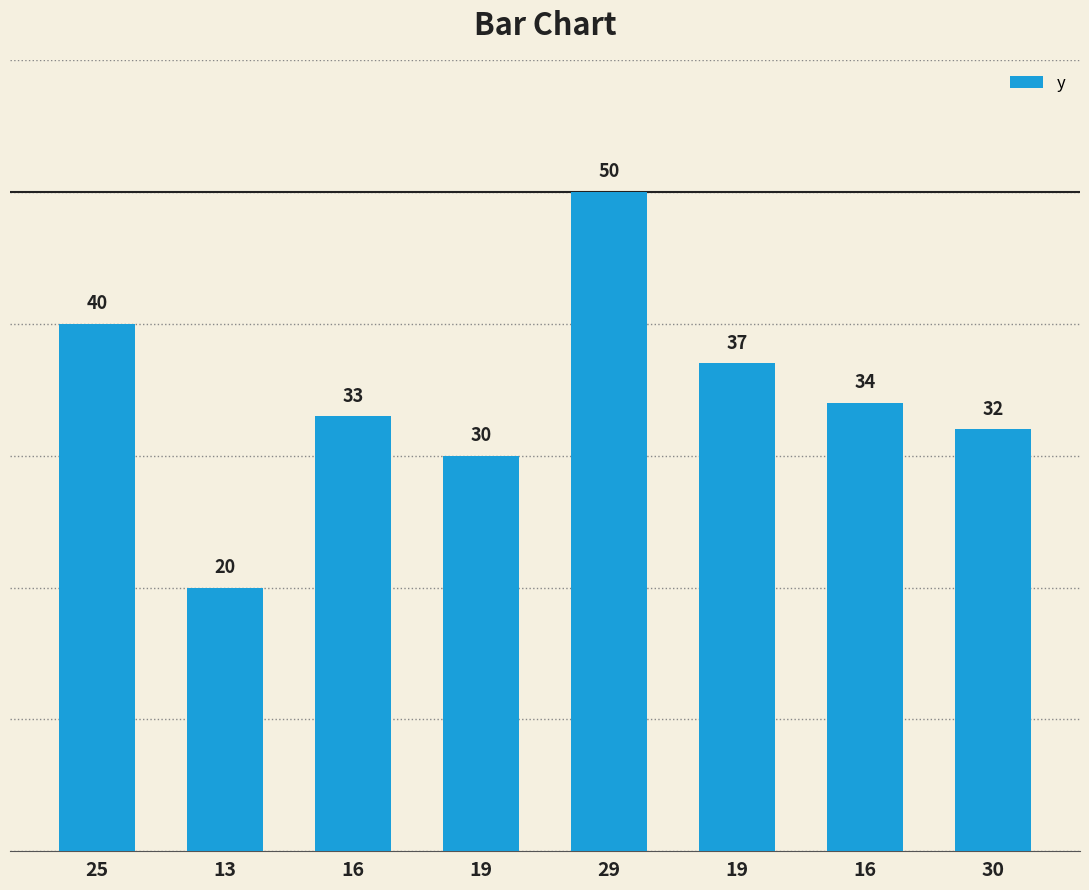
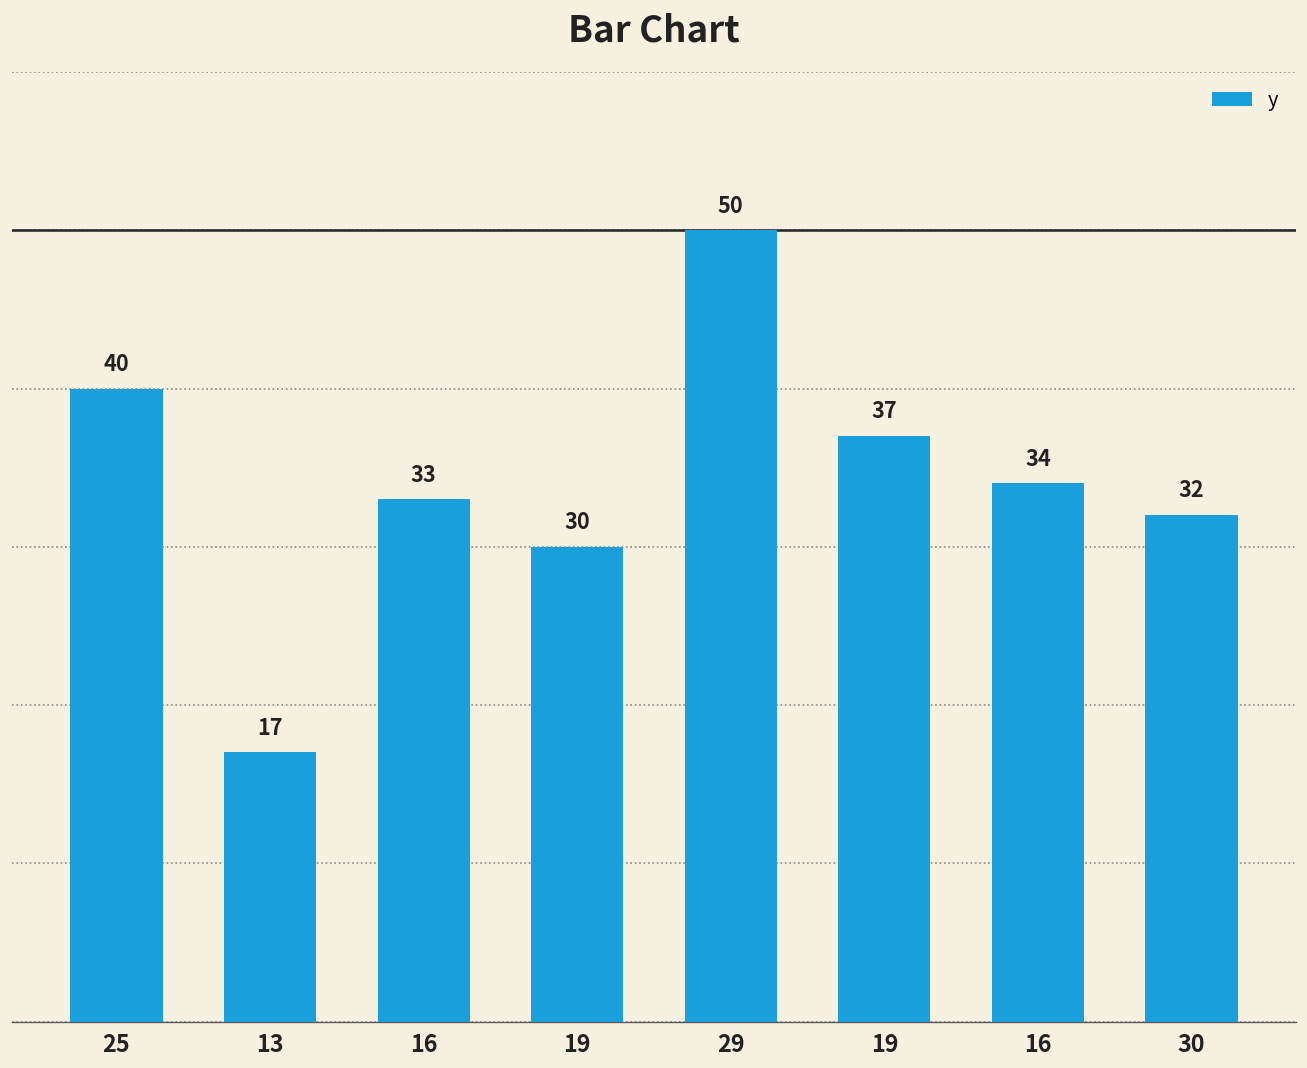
13: 20 -> 17
